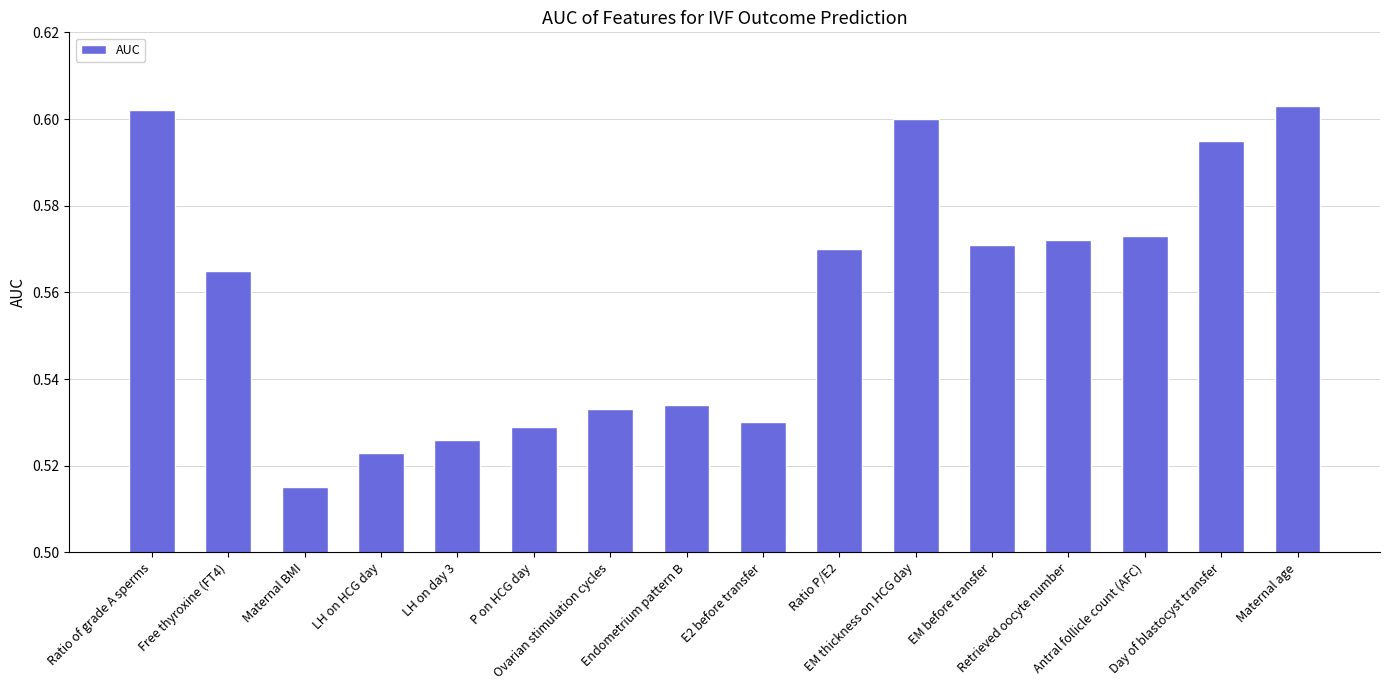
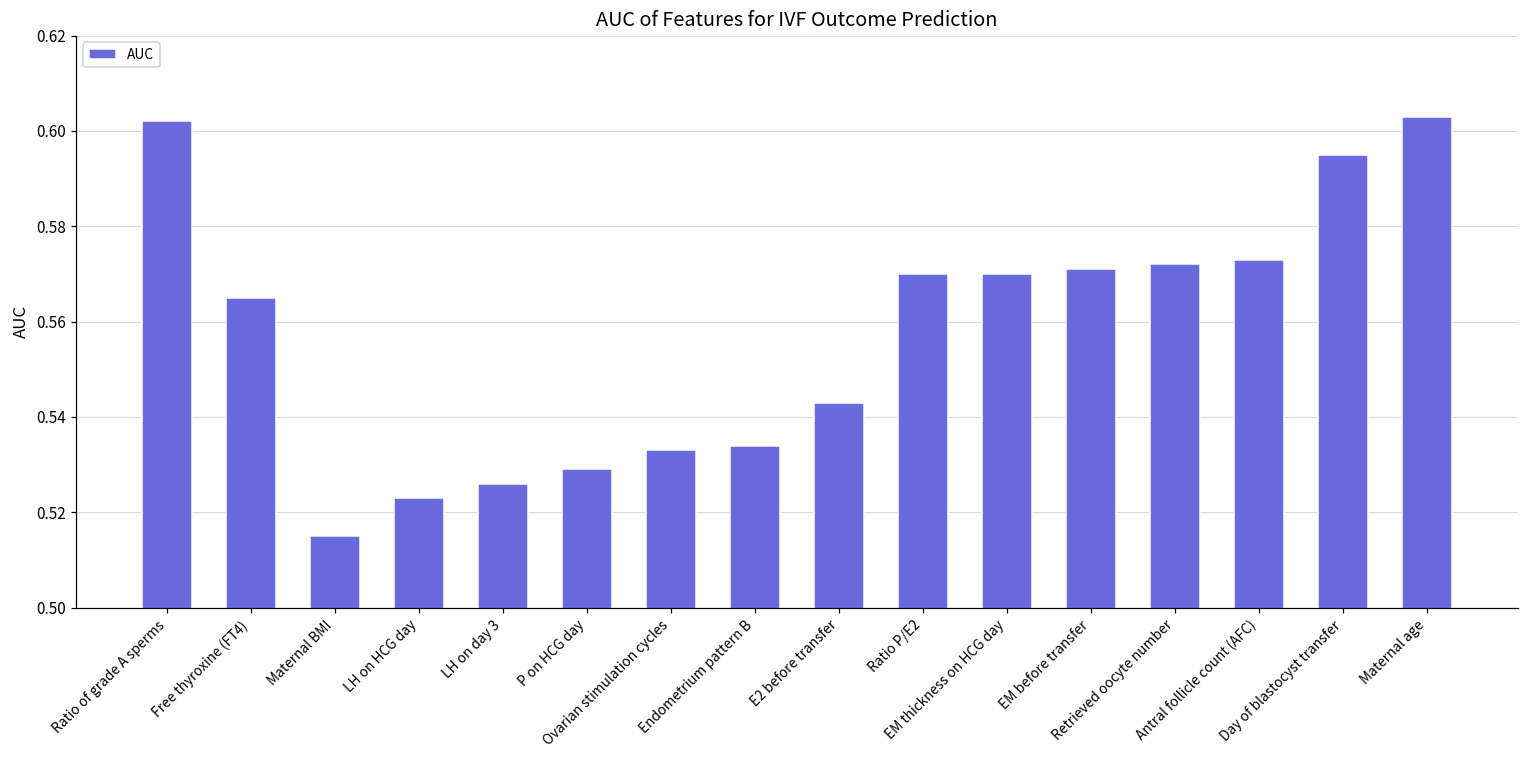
E2 before transfer: 0.530 -> 0.543
EM thickness on HCG day: 0.60 -> 0.57
